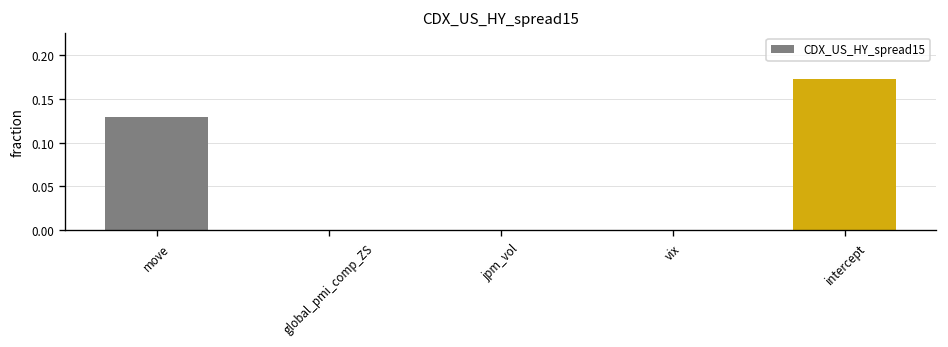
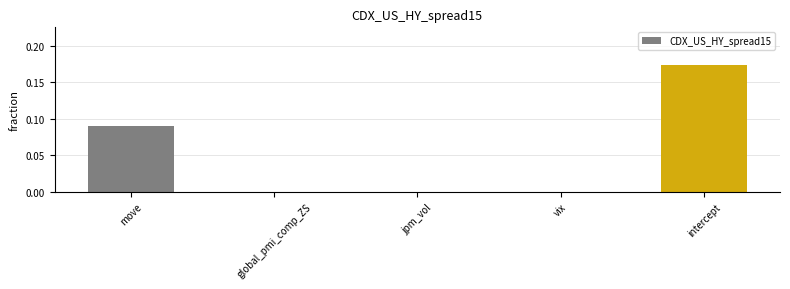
move: 0.13 -> 0.09
